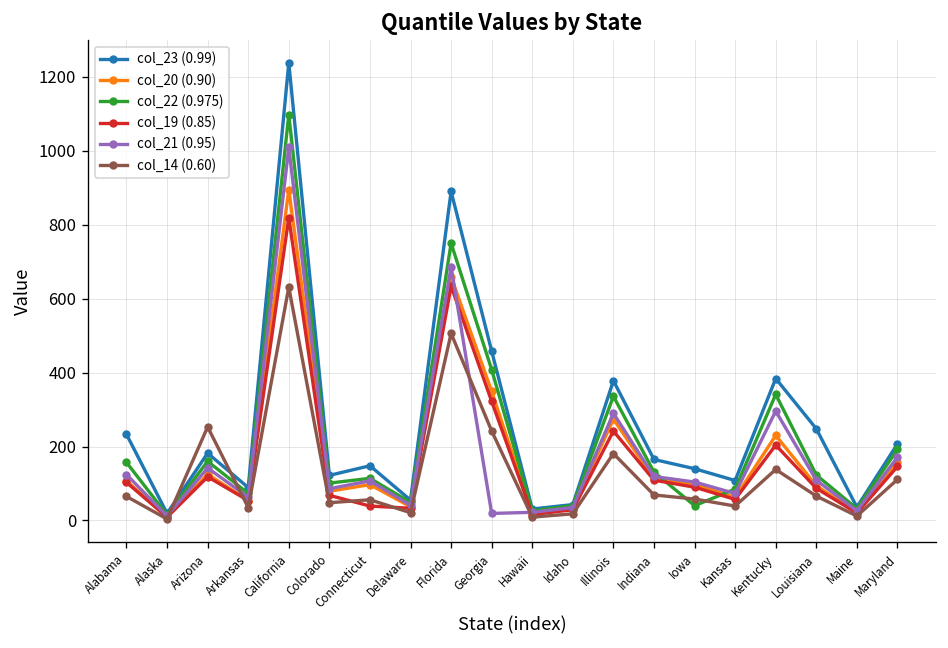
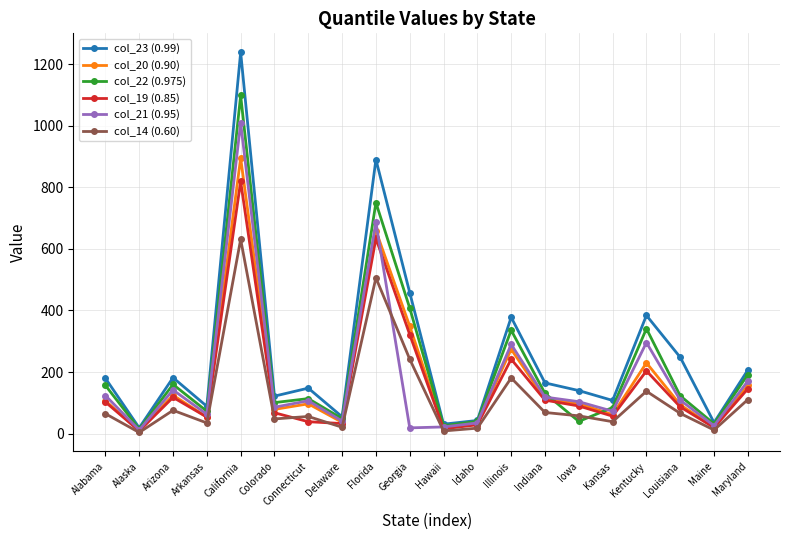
col_23 (0.99), Alabama: 230 -> 180
col_14 (0.60), Arizona: 250 -> 80
